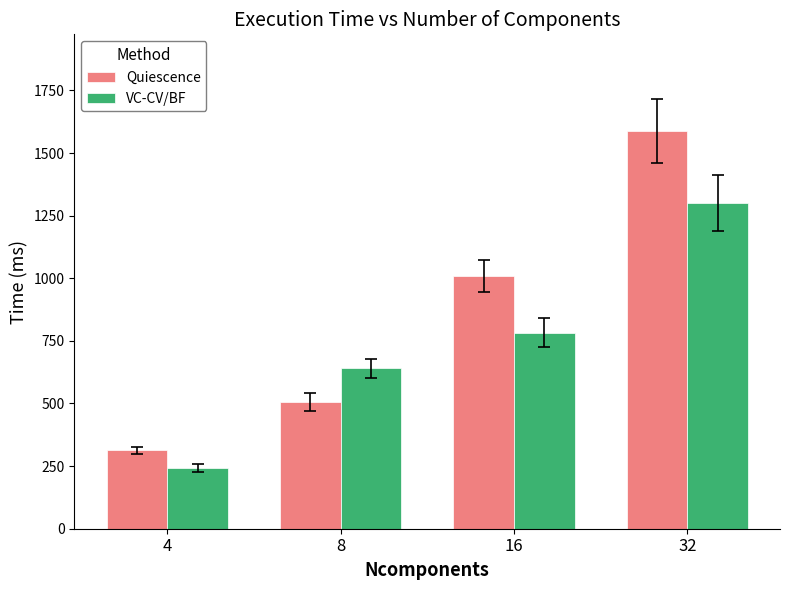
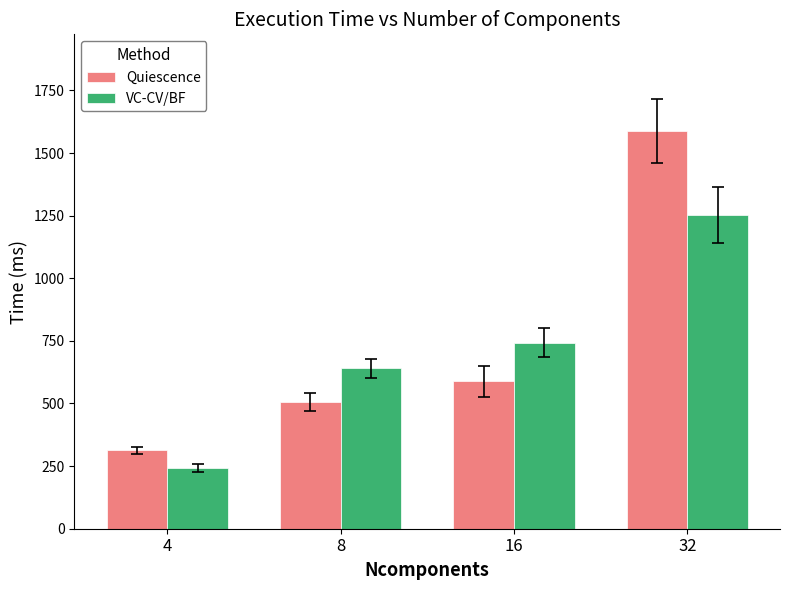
Quiescence, 16: 1010 -> 590
VC-CV/BF, 16: 780 -> 740
VC-CV/BF, 32: 1300 -> 1250
